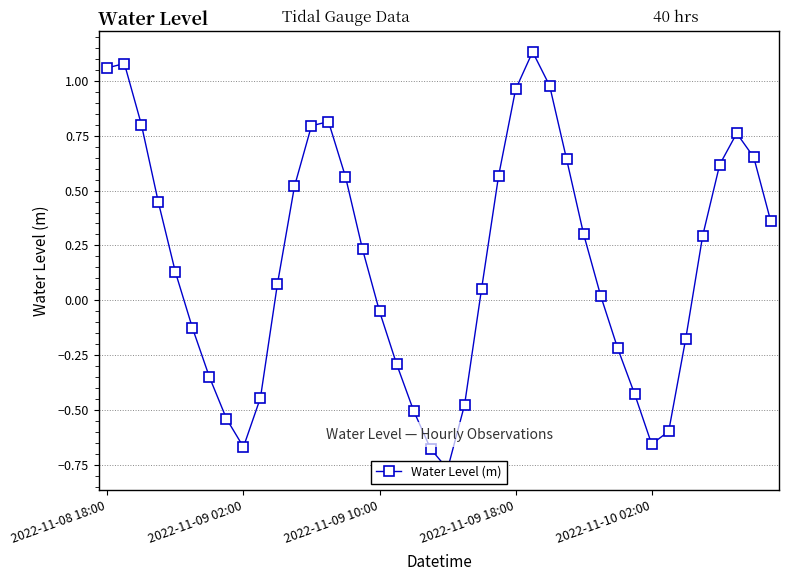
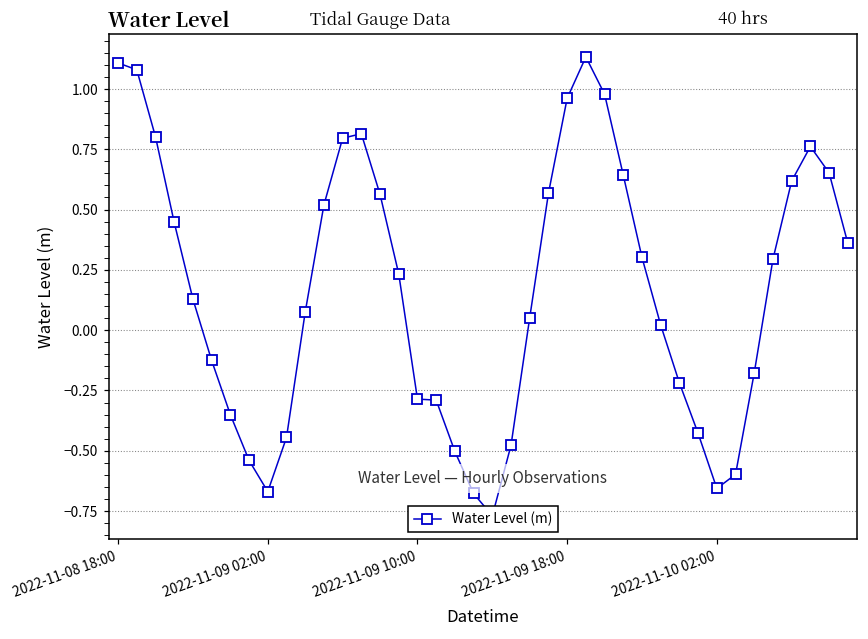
2022-11-08 18:00: 1.06 -> 1.11
2022-11-09 10:00: -0.05 -> -0.29
